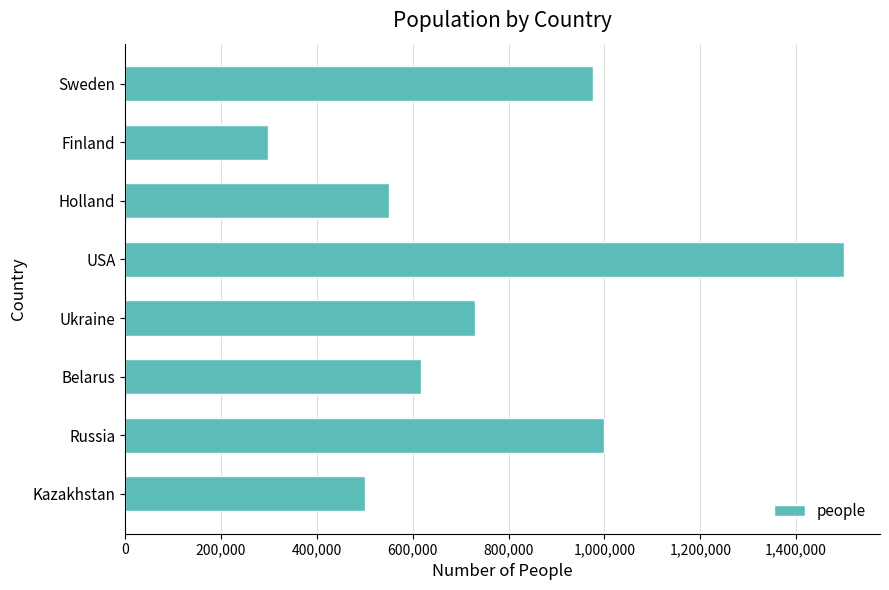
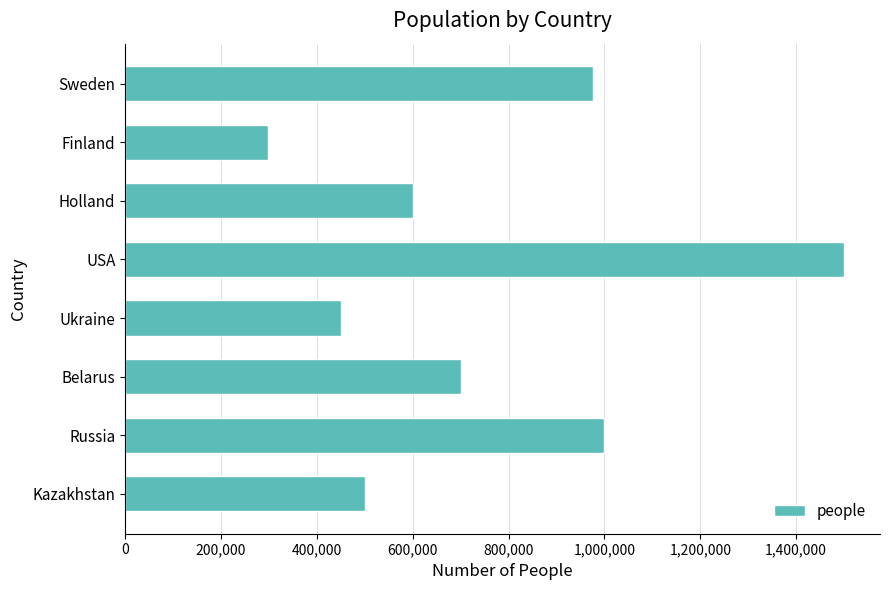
Holland: 550,000 -> 600,000
Ukraine: 730,000 -> 450,000
Belarus: 620,000 -> 700,000
